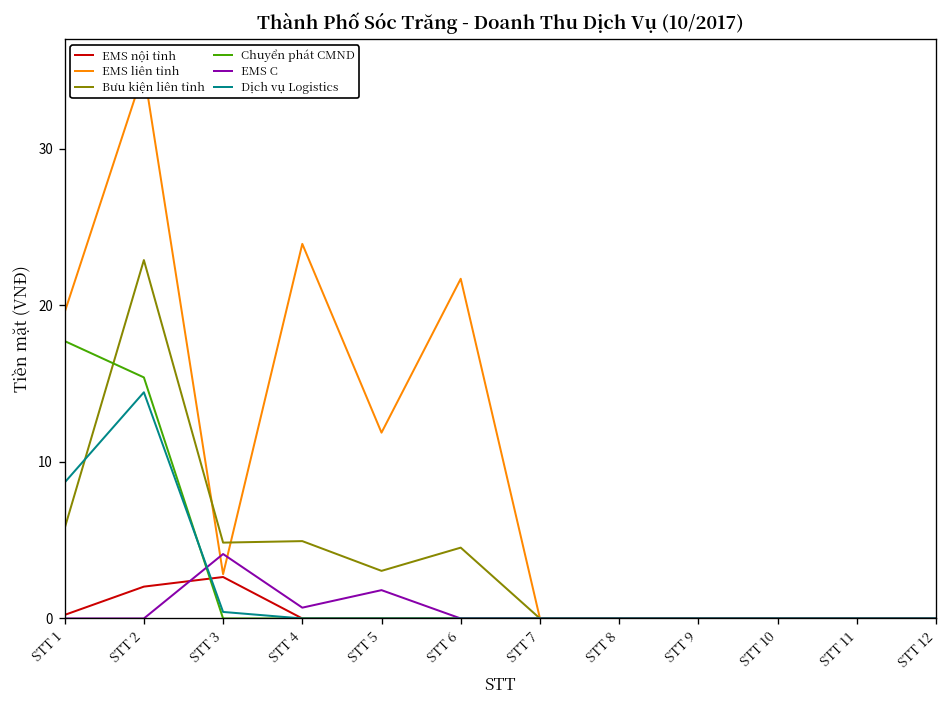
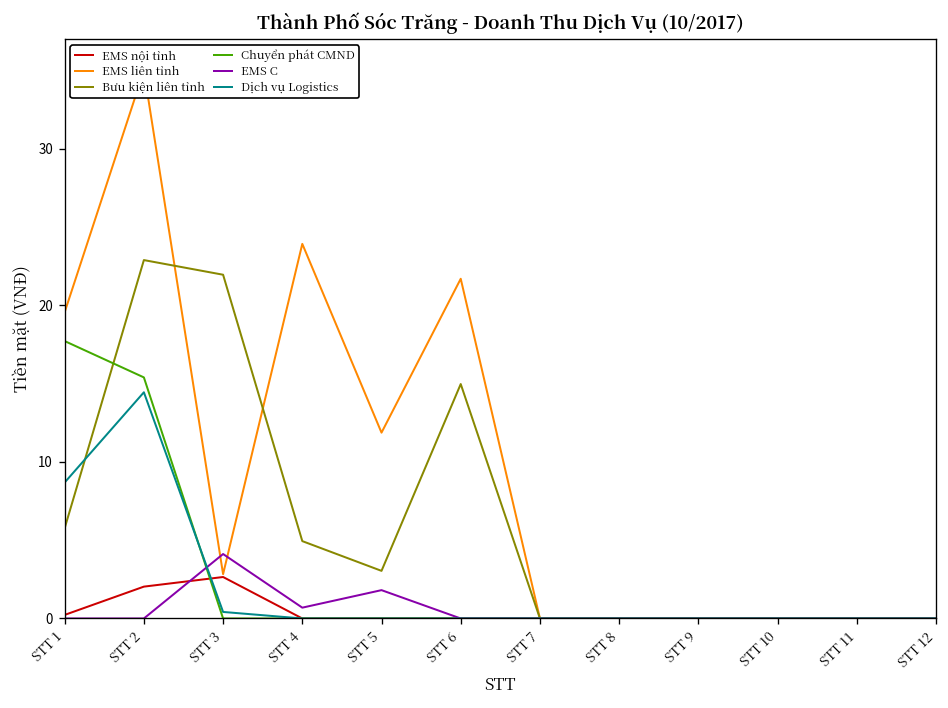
Bưu kiện liên tỉnh, STT 3: 4.8 -> 22.0
Bưu kiện liên tỉnh, STT 6: 4.5 -> 15.0
